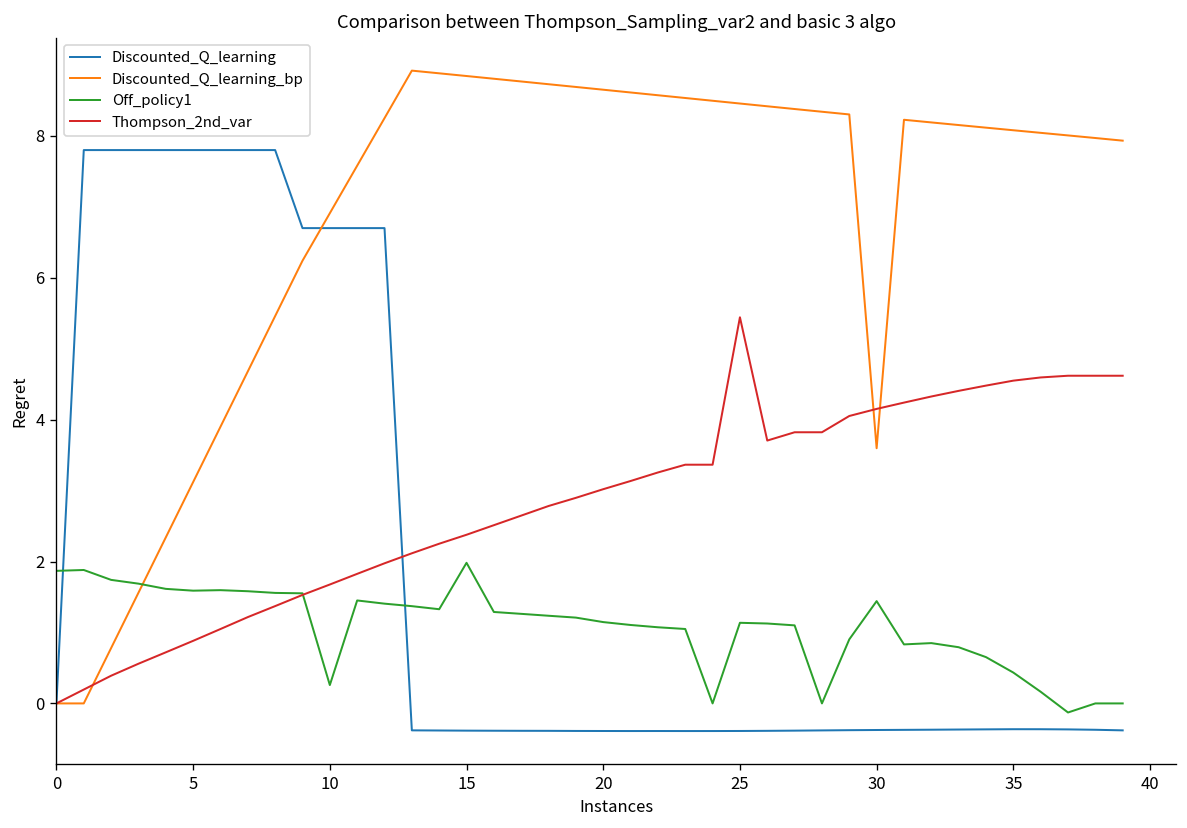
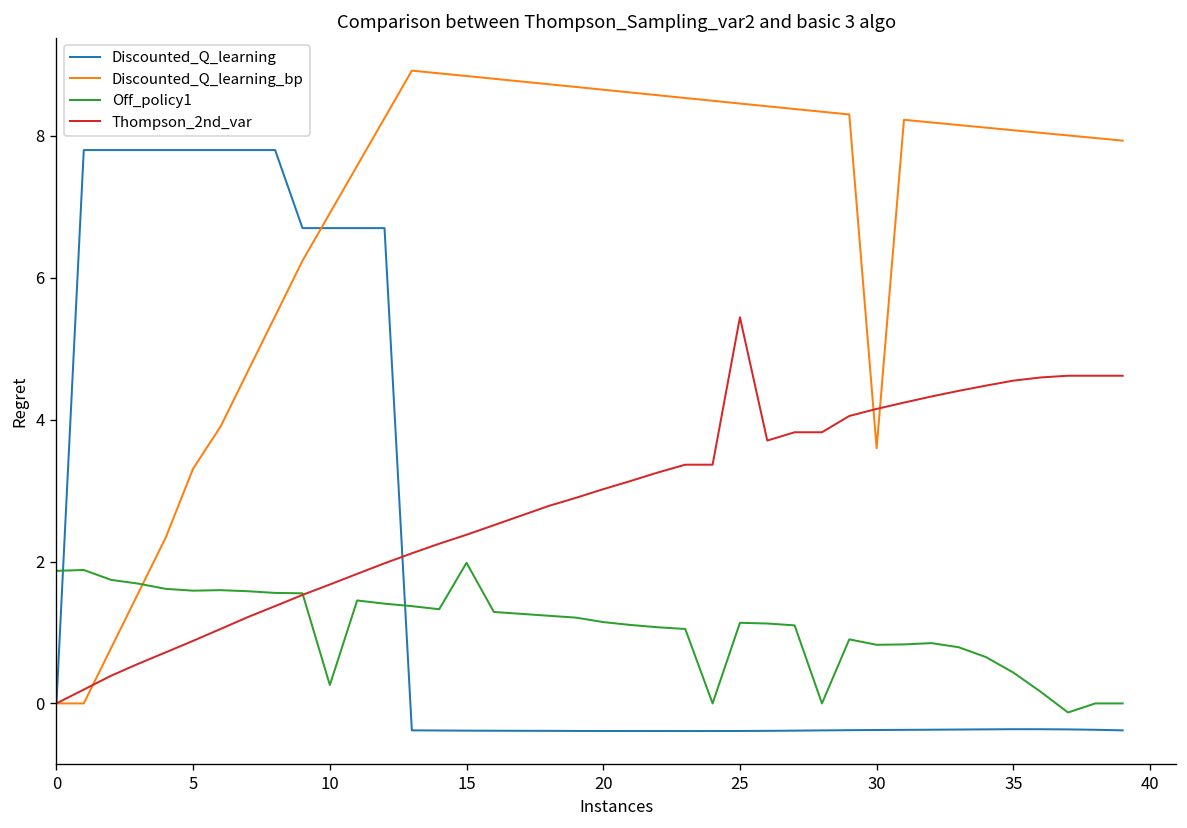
Discounted_Q_learning_bp, 5: 3.1 -> 3.3
Off_policy1, 30: 1.4 -> 0.8
